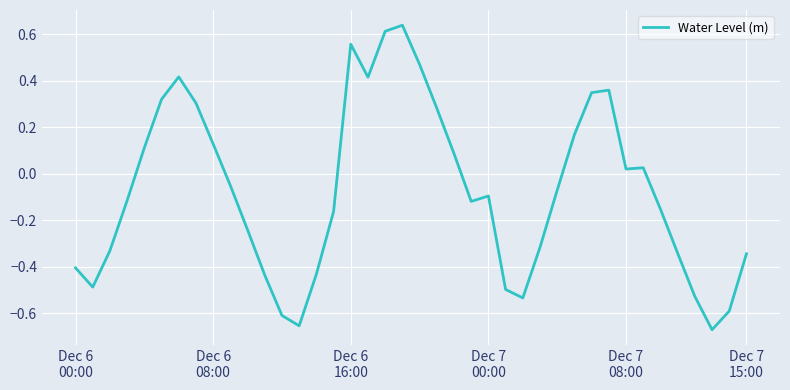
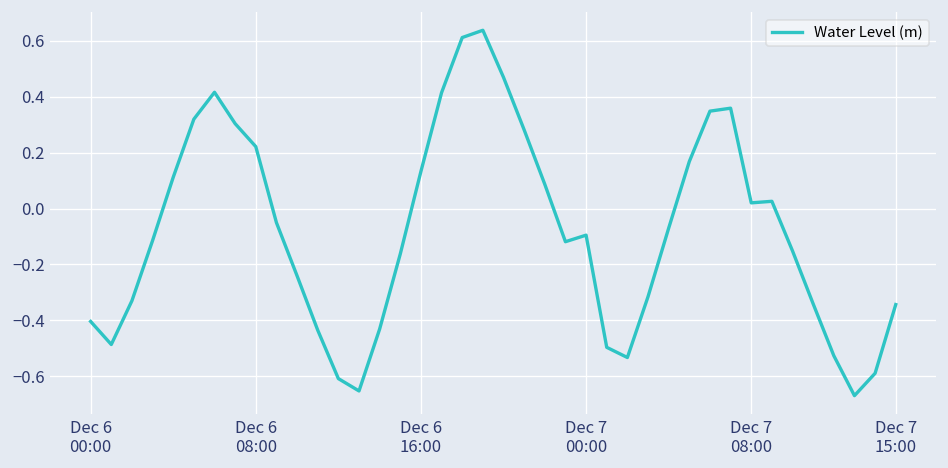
Dec 6 08:00: 0.13 -> 0.22
Dec 6 16:00: 0.56 -> 0.13
